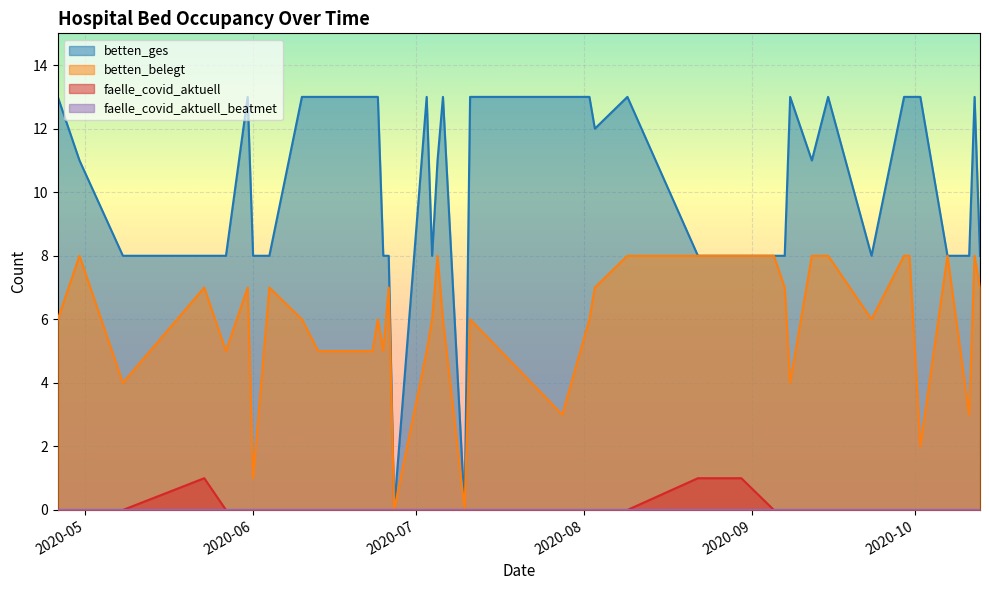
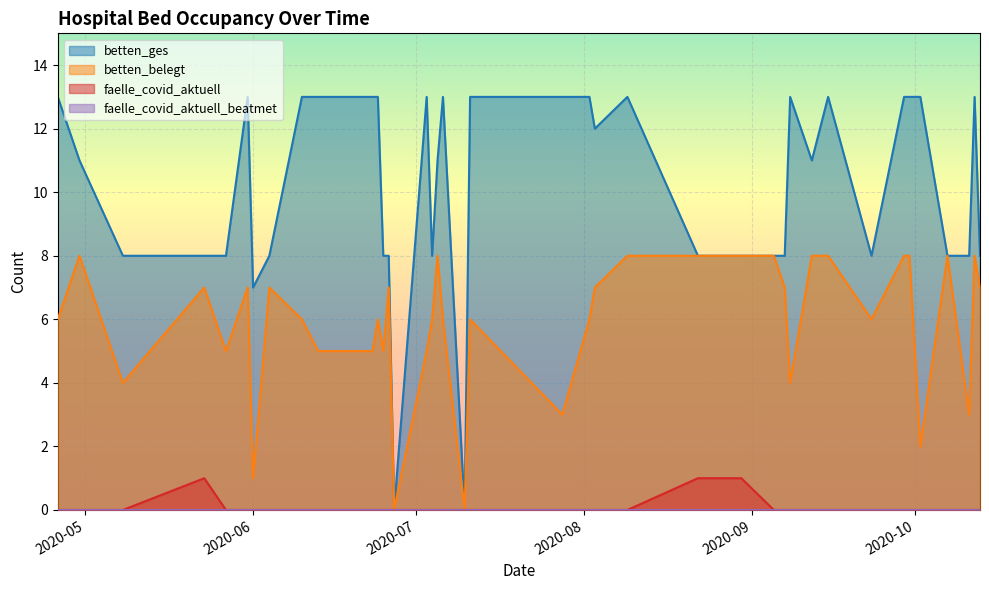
betten_ges, 2020-06: 8 -> 7
